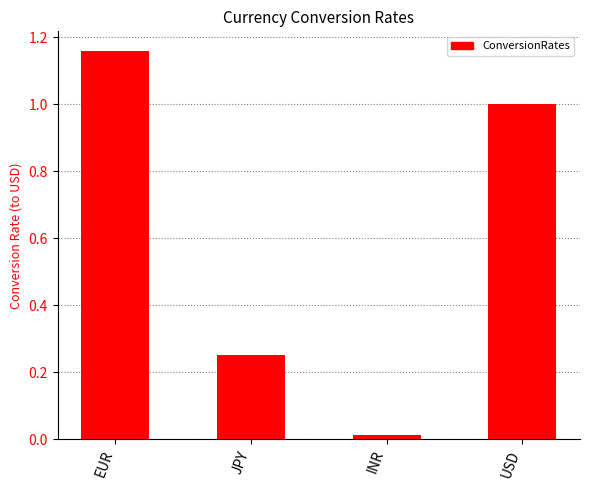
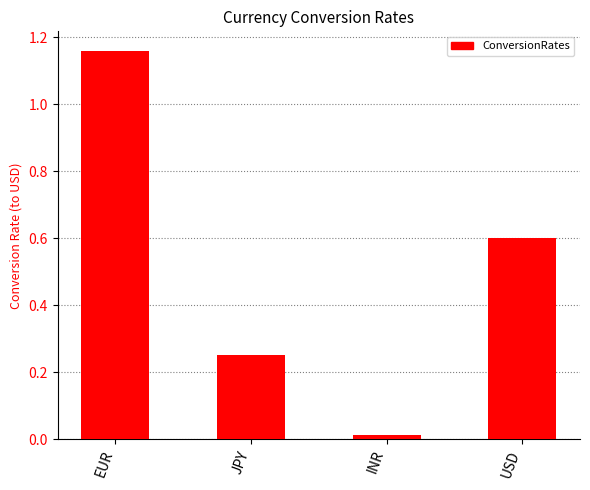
USD: 1.0 -> 0.6
